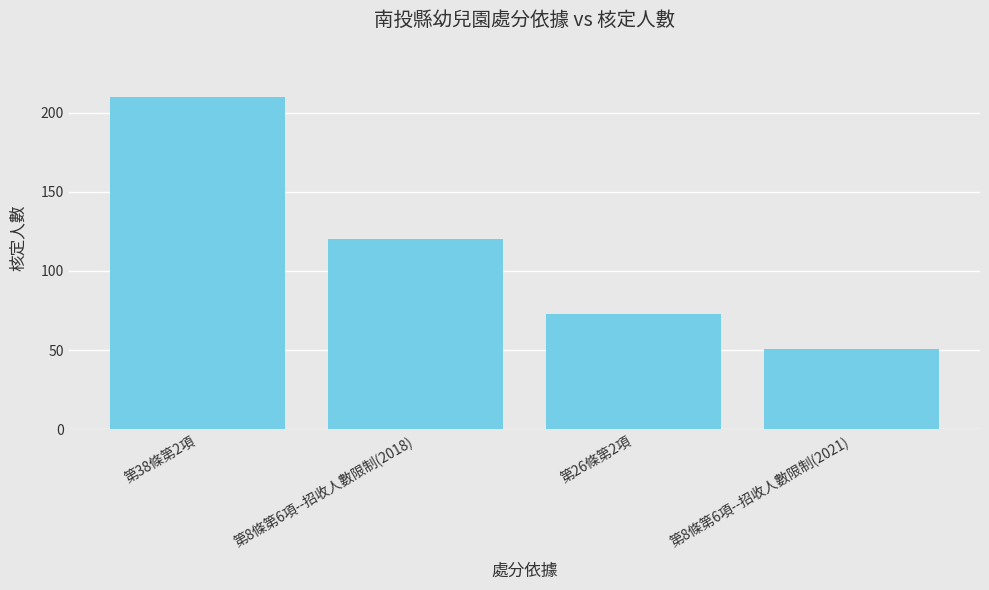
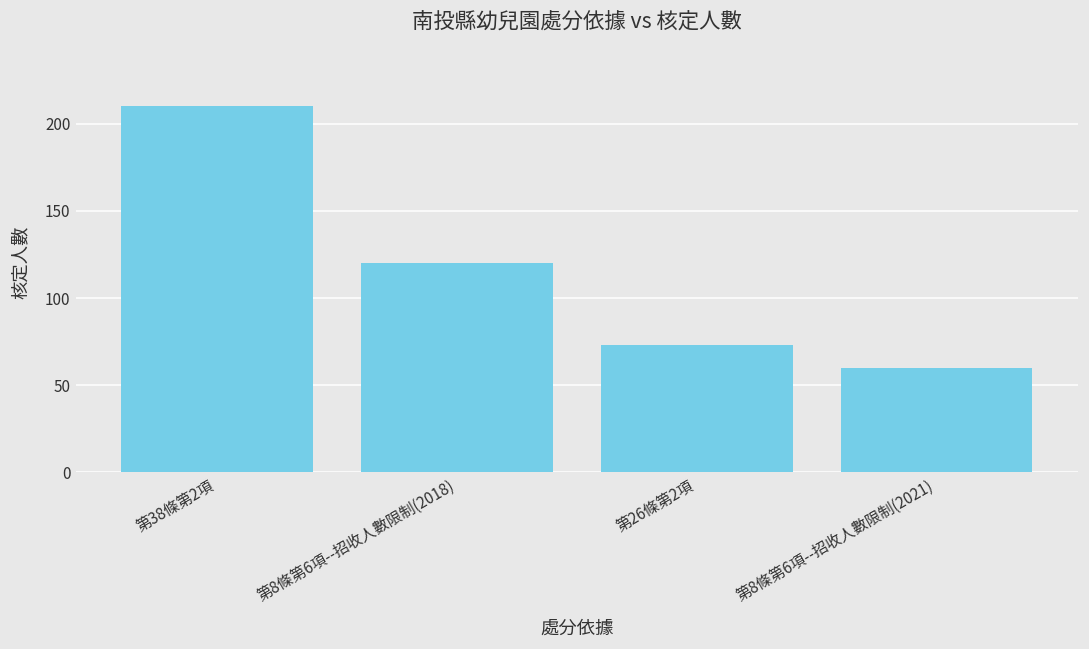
第8條第6項--招收人數限制(2021): 51 -> 60
